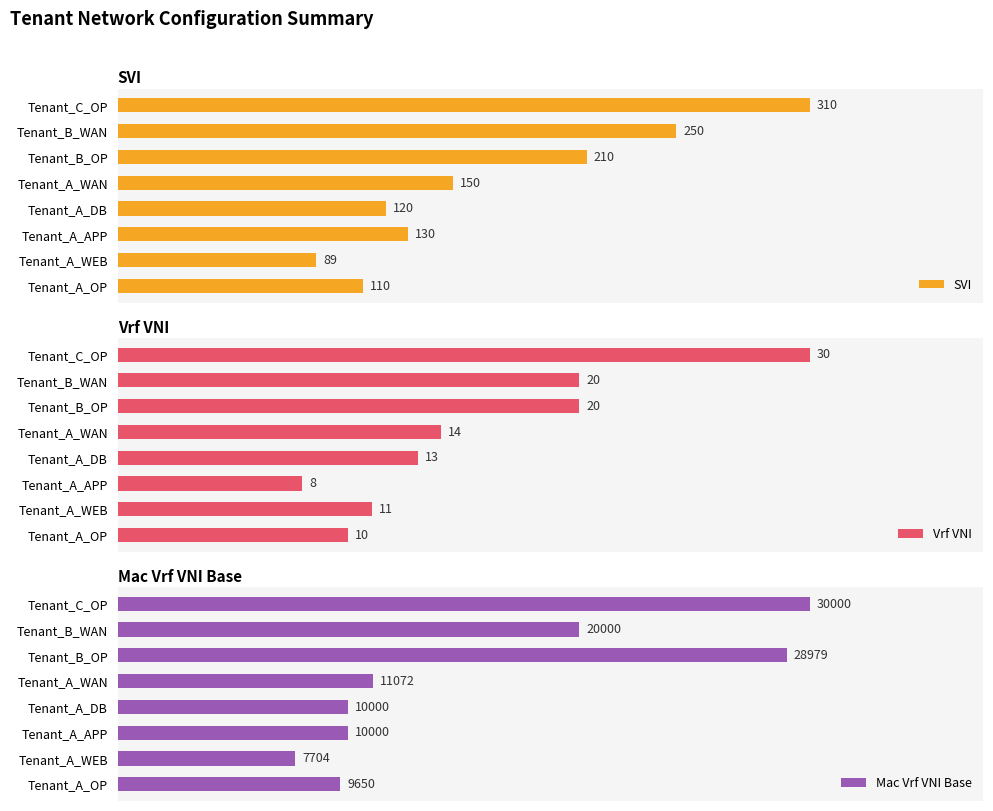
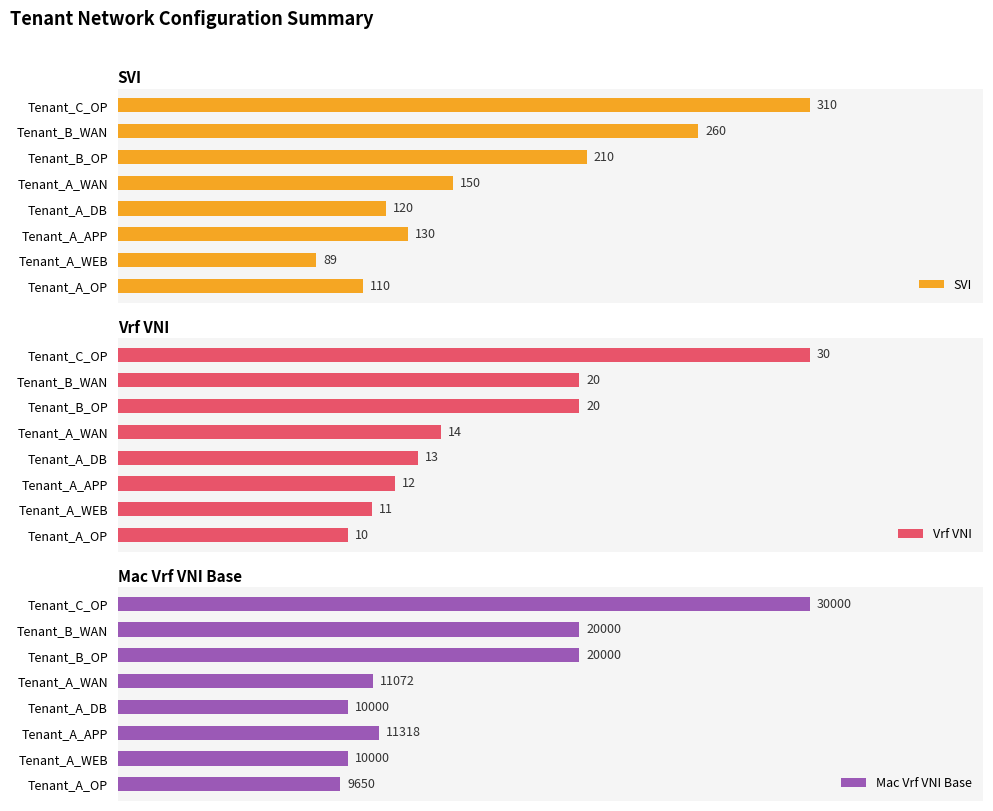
SVI, Tenant_B_WAN: 250 -> 260
Vrf VNI, Tenant_A_APP: 8 -> 12
Mac Vrf VNI Base, Tenant_B_OP: 28979 -> 20000
Mac Vrf VNI Base, Tenant_A_APP: 10000 -> 11318
Mac Vrf VNI Base, Tenant_A_WEB: 7704 -> 10000
